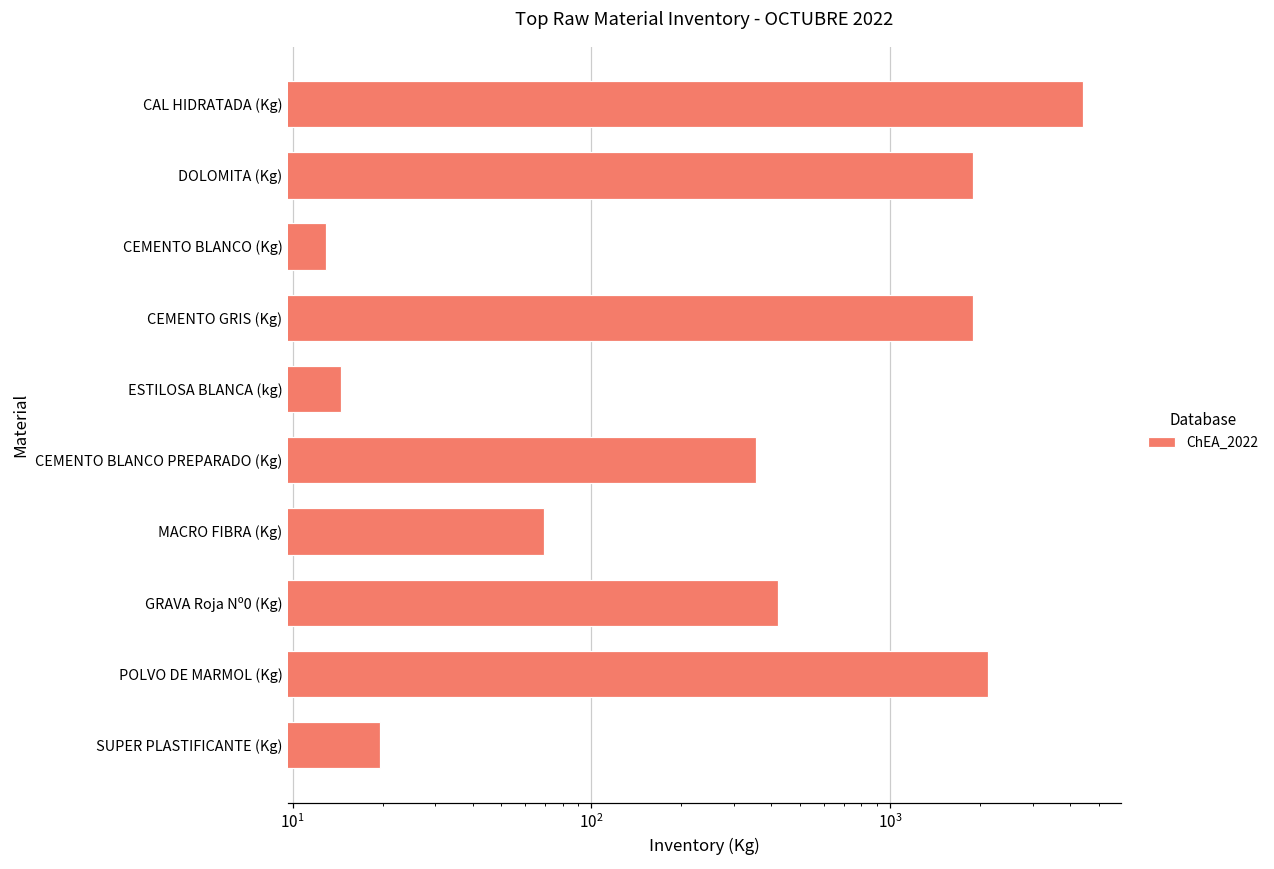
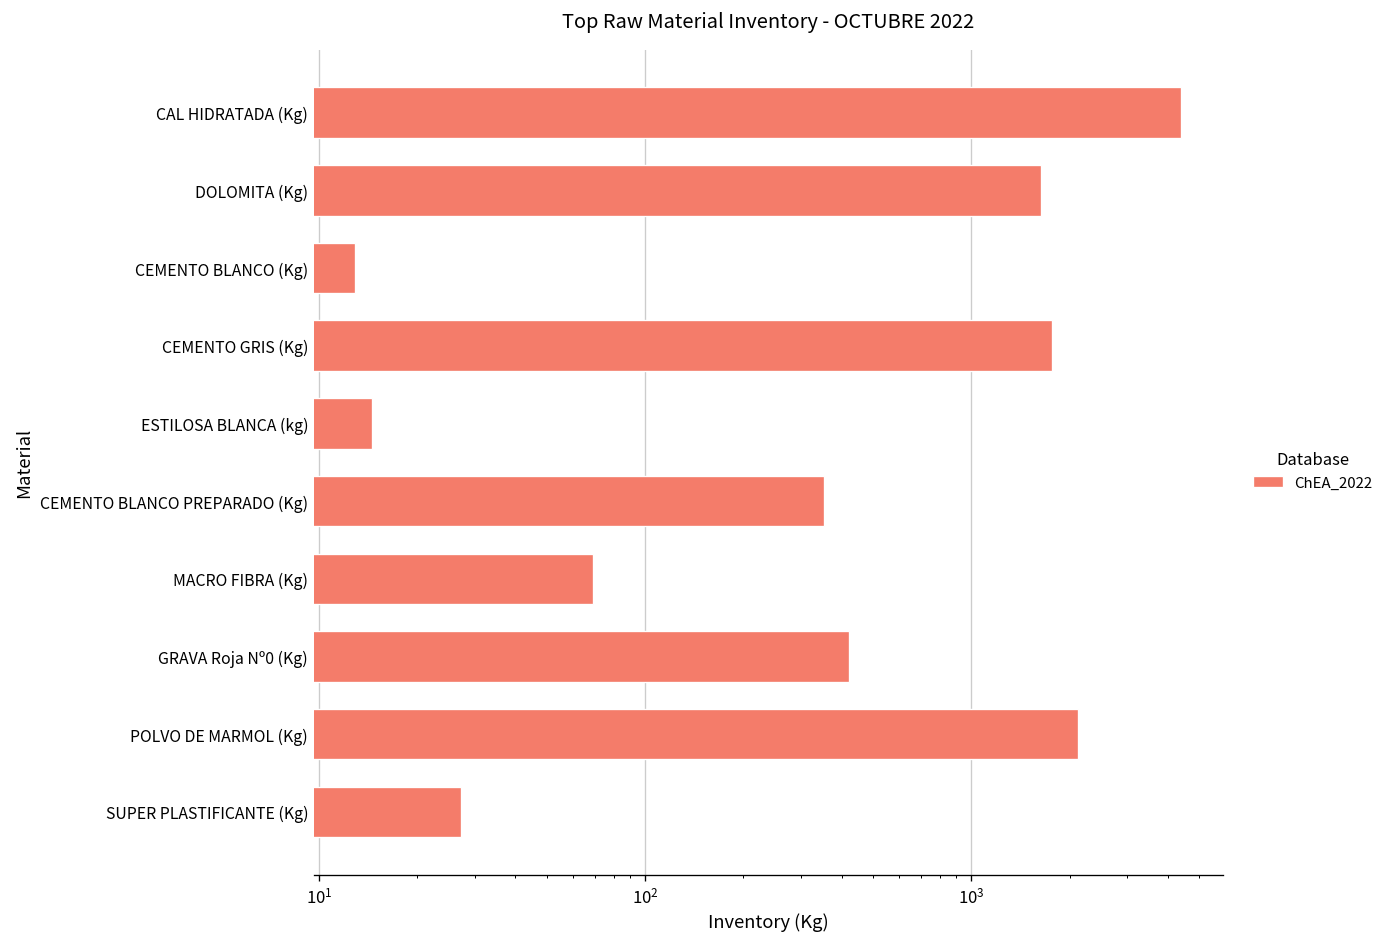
DOLOMITA (Kg): 1900 -> 1600
CEMENTO GRIS (Kg): 1900 -> 1800
SUPER PLASTIFICANTE (Kg): 20 -> 27
